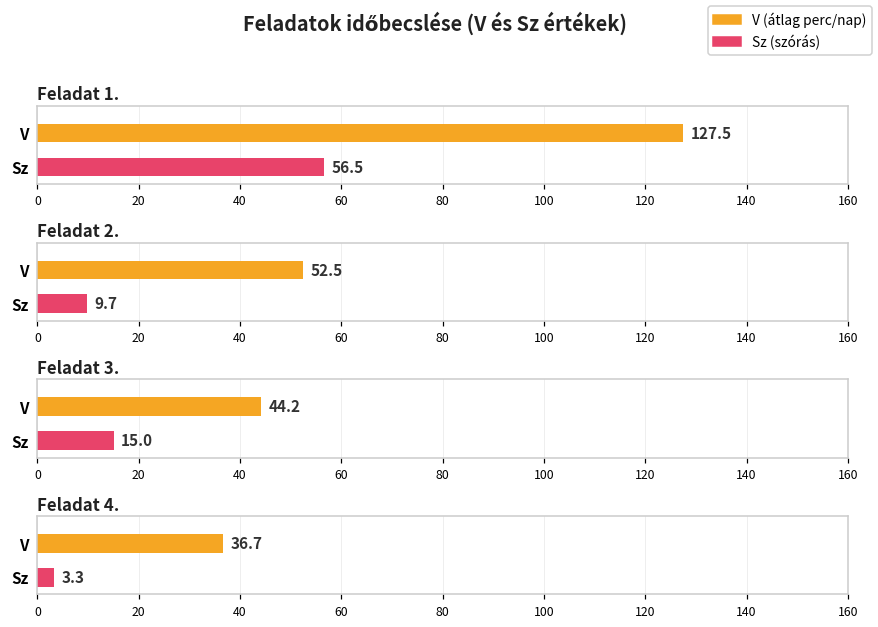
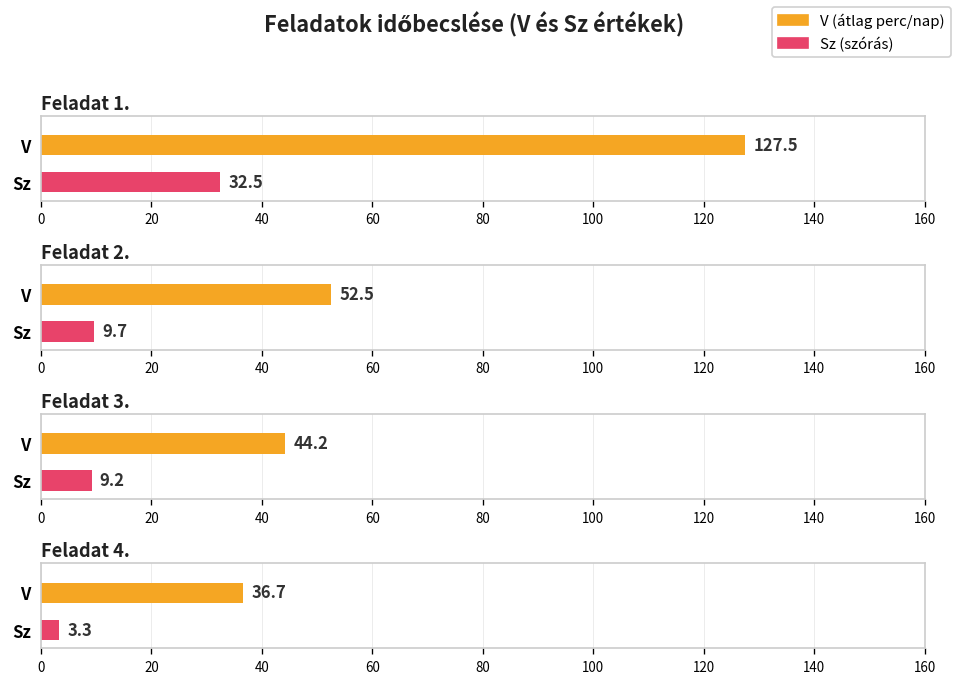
Feladat 1., Sz: 56.5 -> 32.5
Feladat 3., Sz: 15.0 -> 9.2
